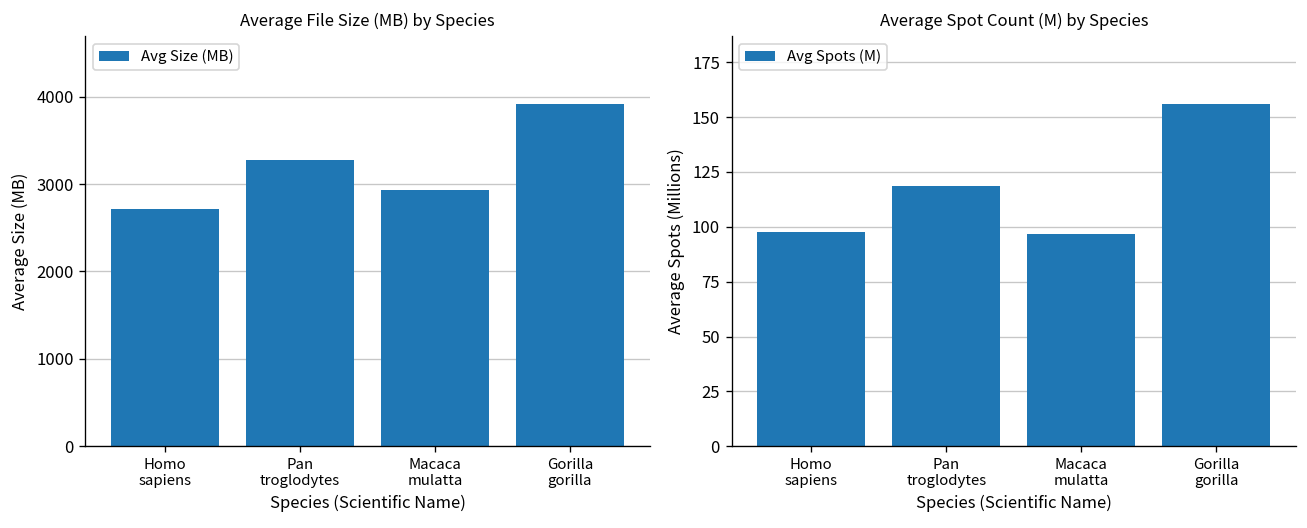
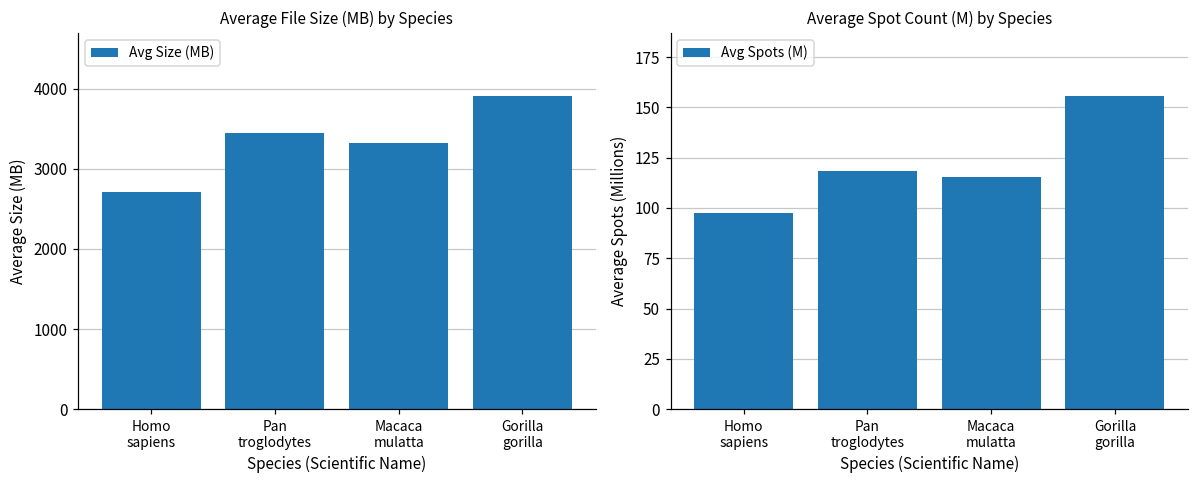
Average File Size (MB) by Species, Pan troglodytes: 3300 -> 3400
Average File Size (MB) by Species, Macaca mulatta: 2900 -> 3300
Average Spot Count (M) by Species, Macaca mulatta: 97 -> 116
